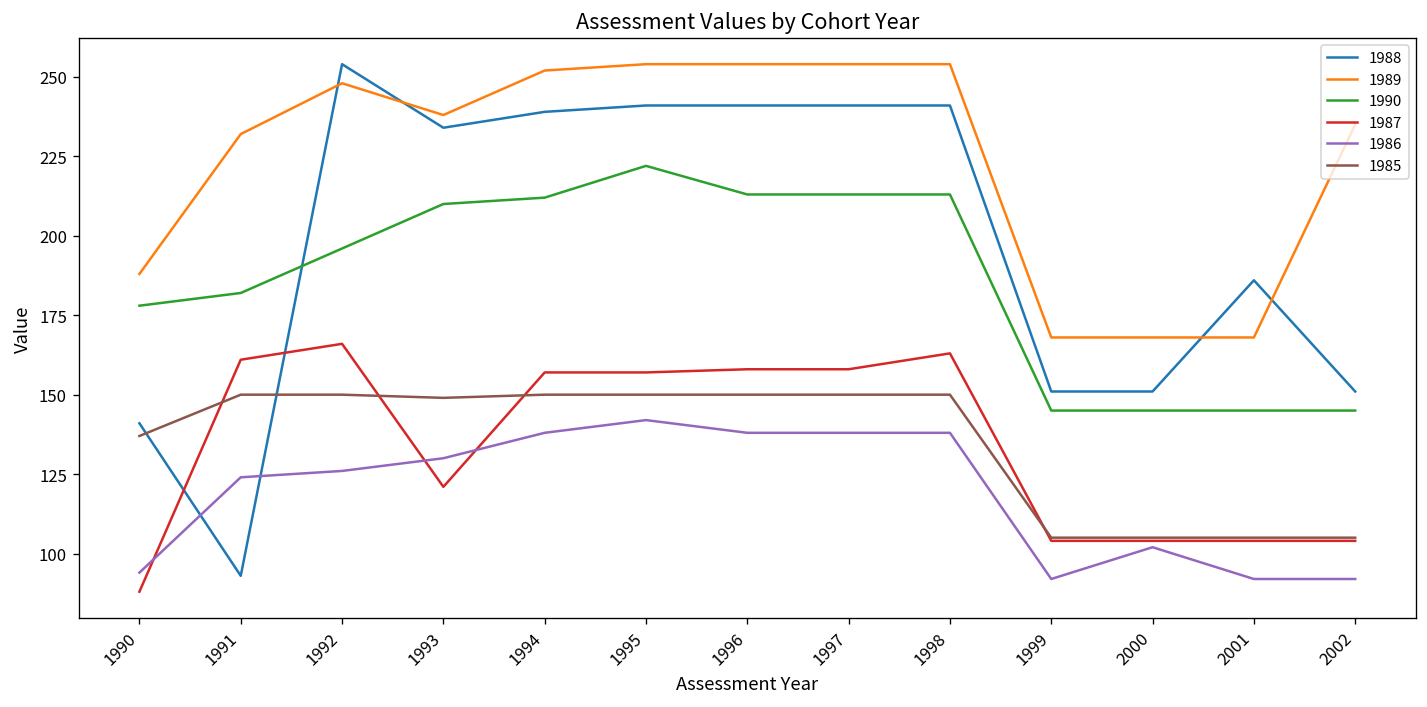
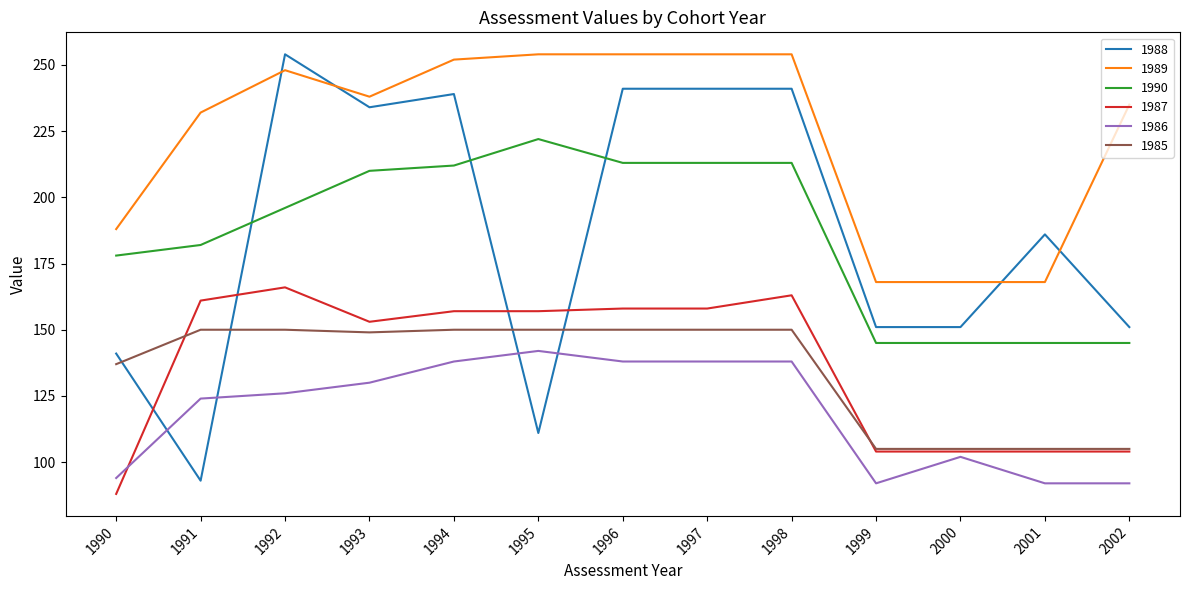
1987, 1993: 121 -> 153
1988, 1995: 241 -> 111
